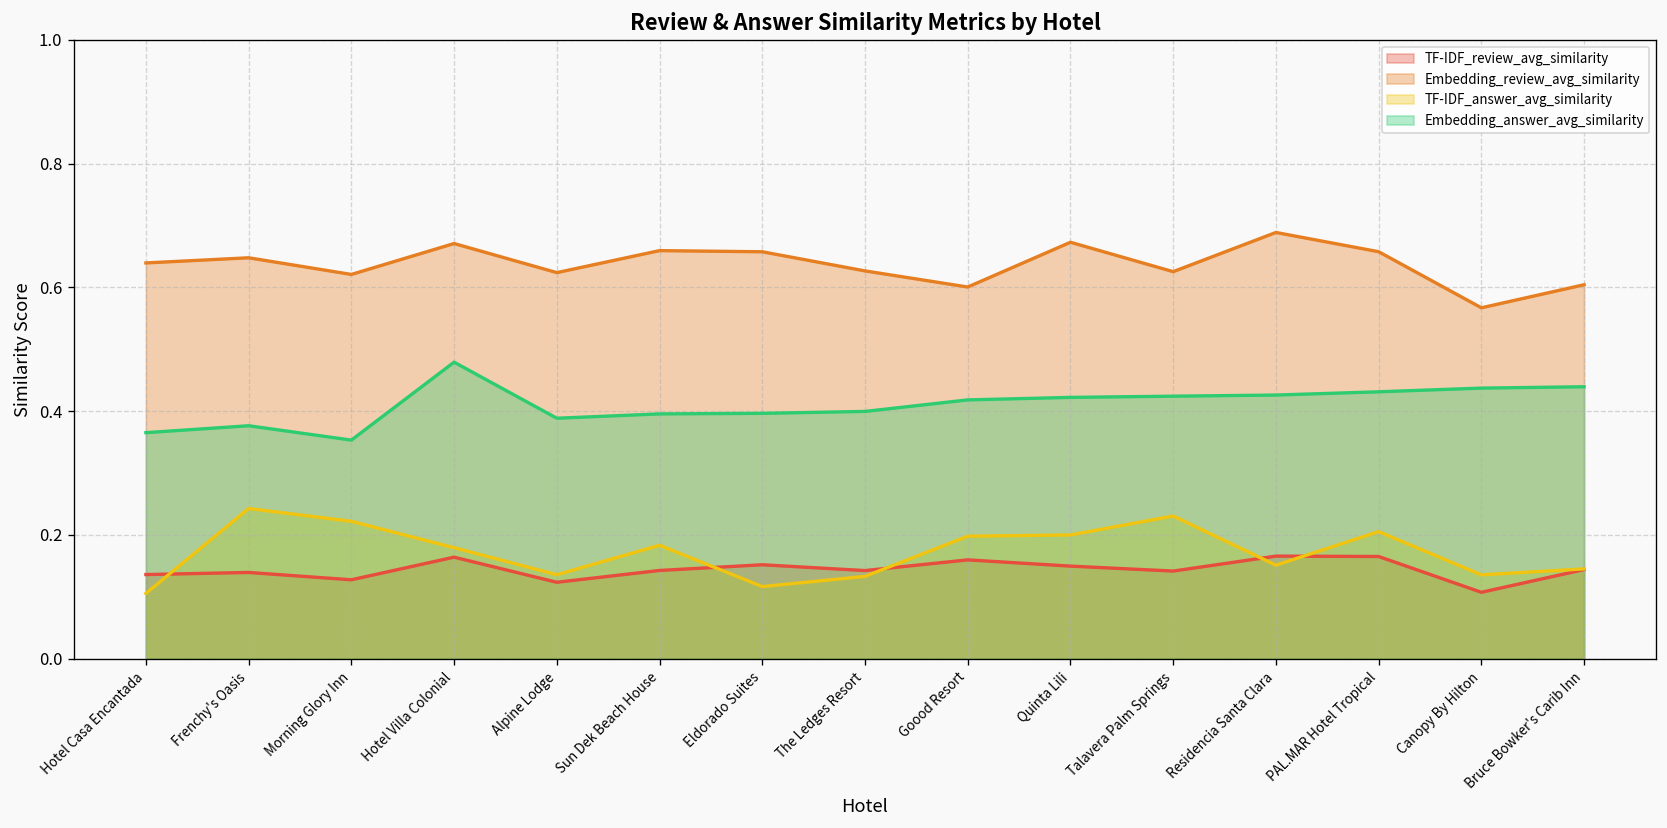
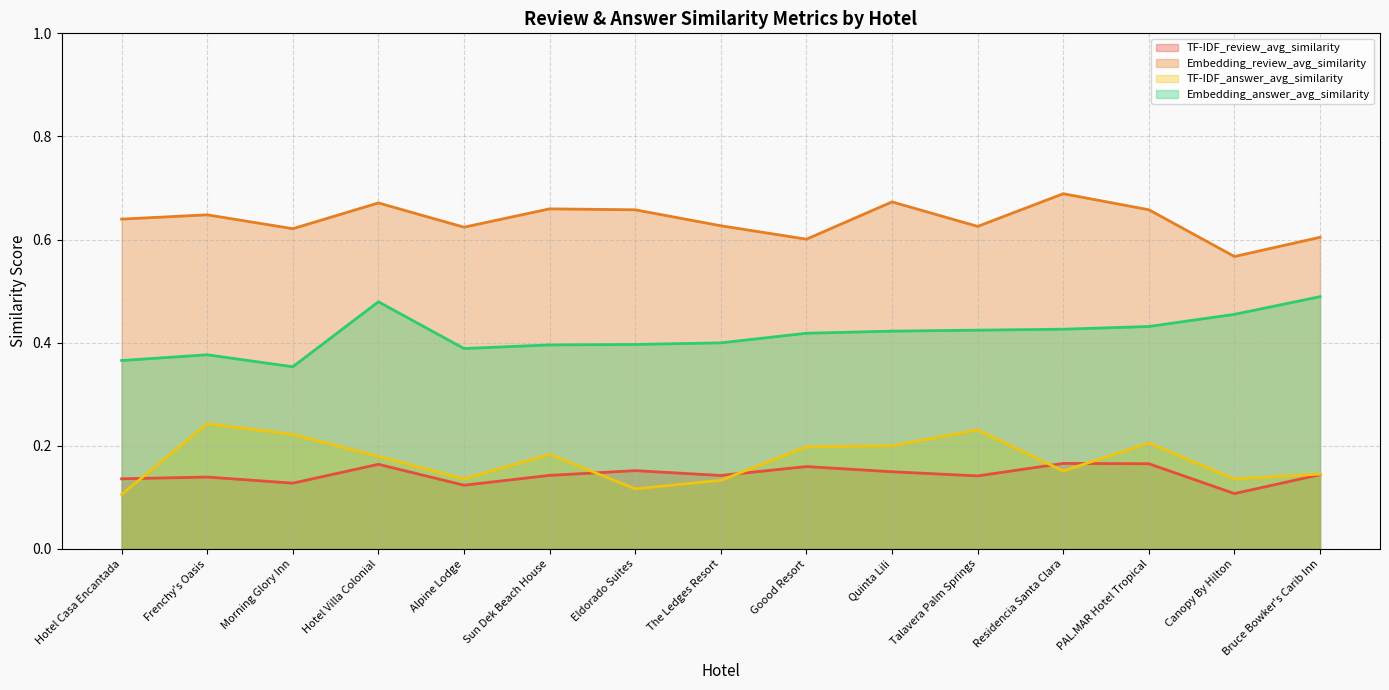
Embedding_answer_avg_similarity, Canopy By Hilton: 0.44 -> 0.45
Embedding_answer_avg_similarity, Bruce Bowker's Carib Inn: 0.44 -> 0.49
